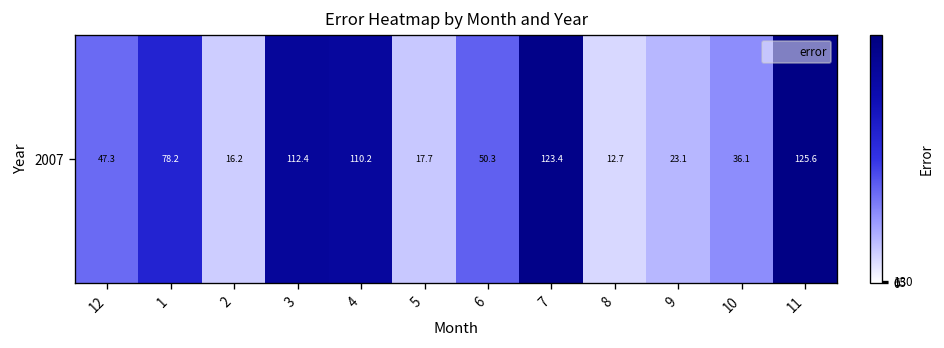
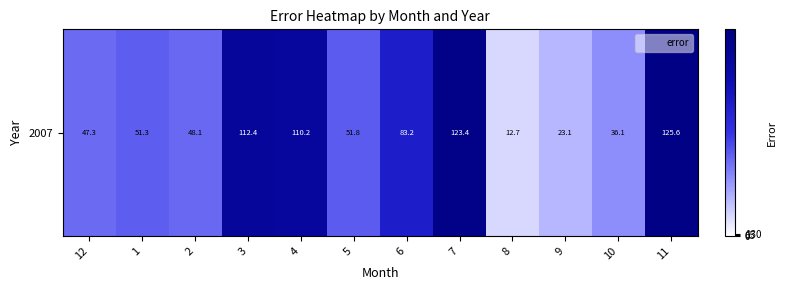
2007, 1: 78.2 -> 51.3
2007, 2: 16.2 -> 48.1
2007, 5: 17.7 -> 51.8
2007, 6: 50.3 -> 83.2
